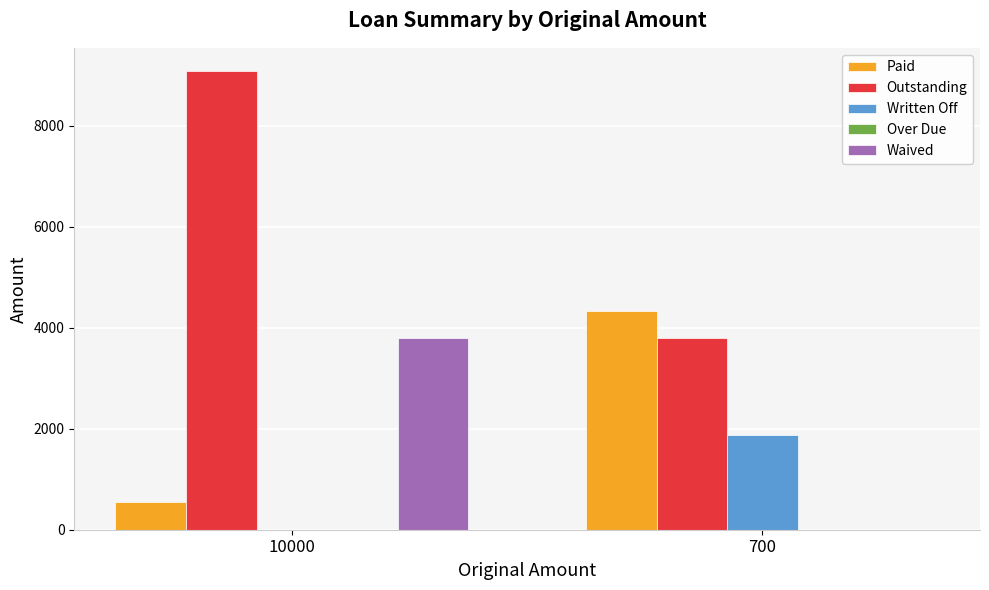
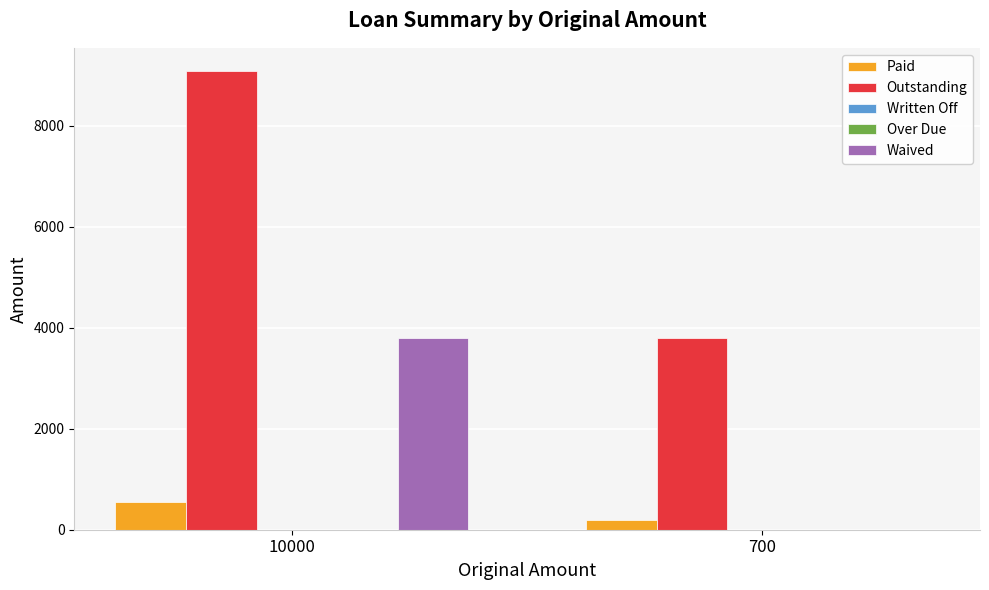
Paid, 700: 4300 -> 200
Written Off, 700: 1900 -> 0
